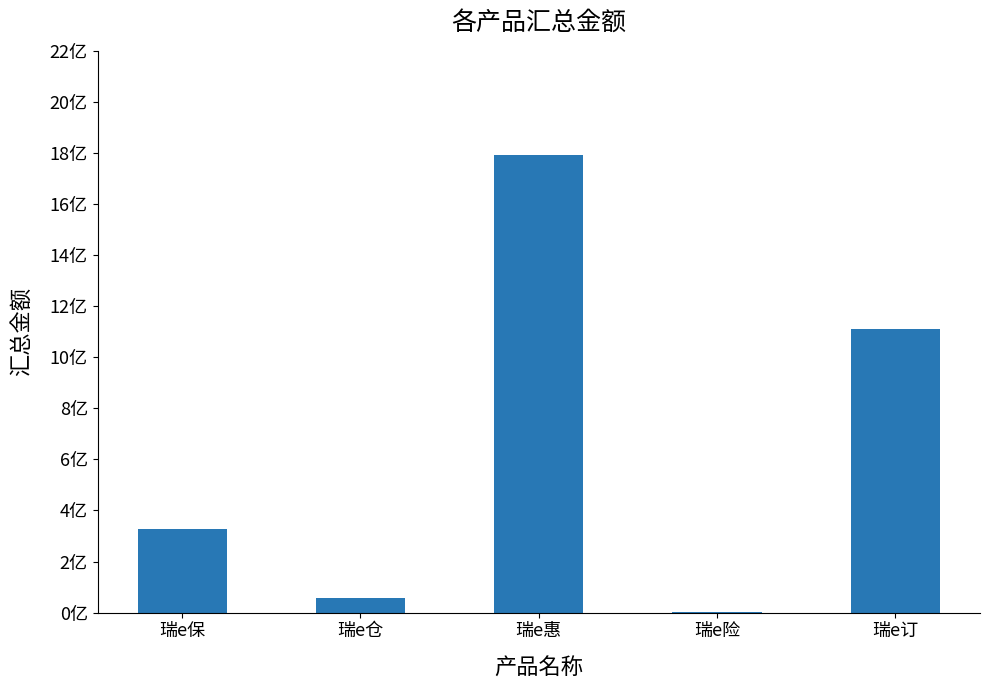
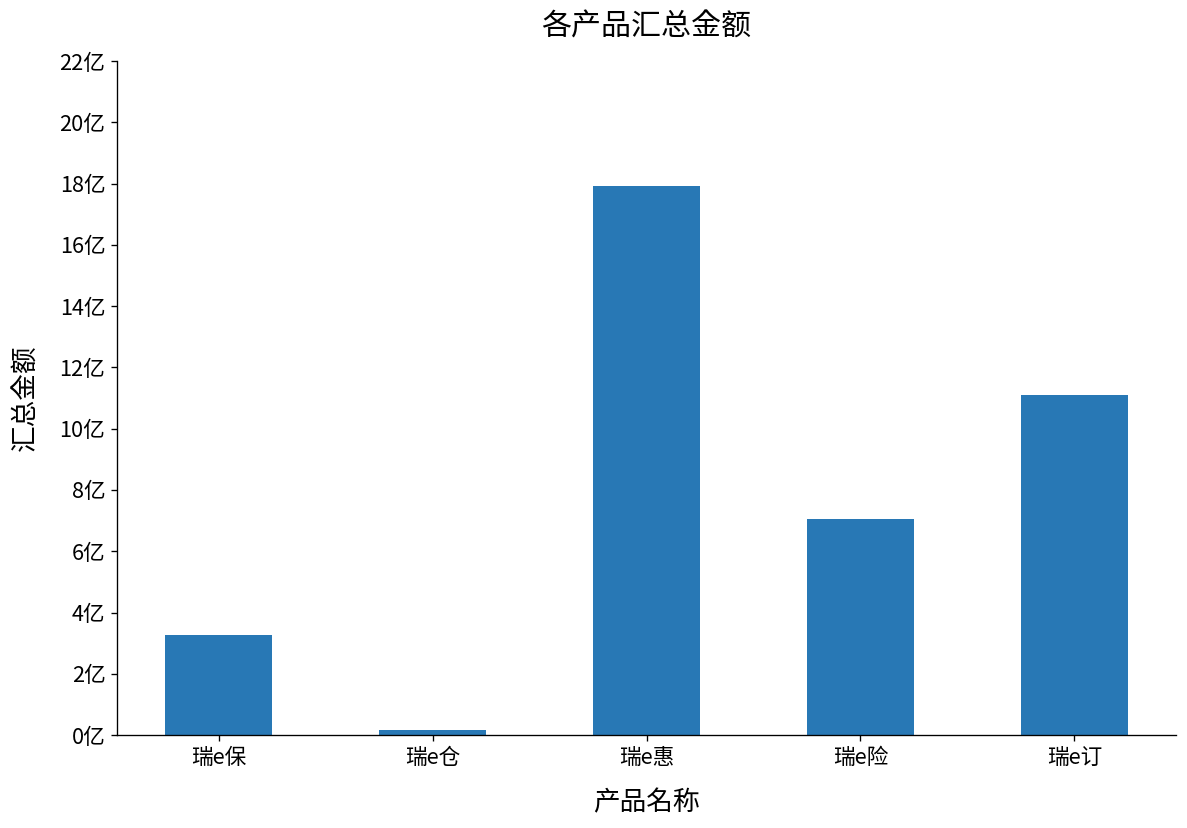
瑞e仓: 0.6亿 -> 0.2亿
瑞e险: 0.0亿 -> 7.1亿
